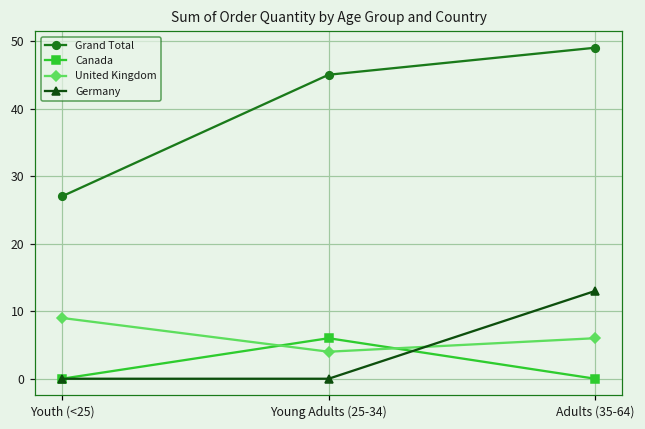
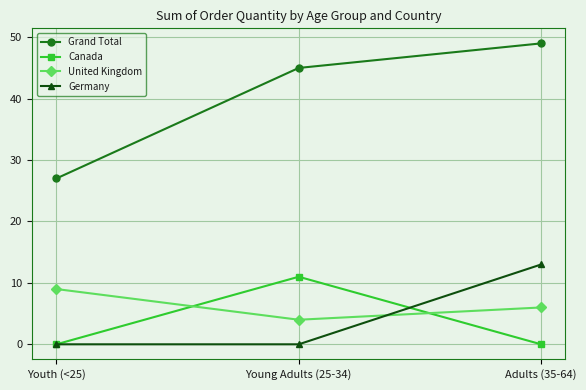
Canada, Young Adults (25-34): 6 -> 11
